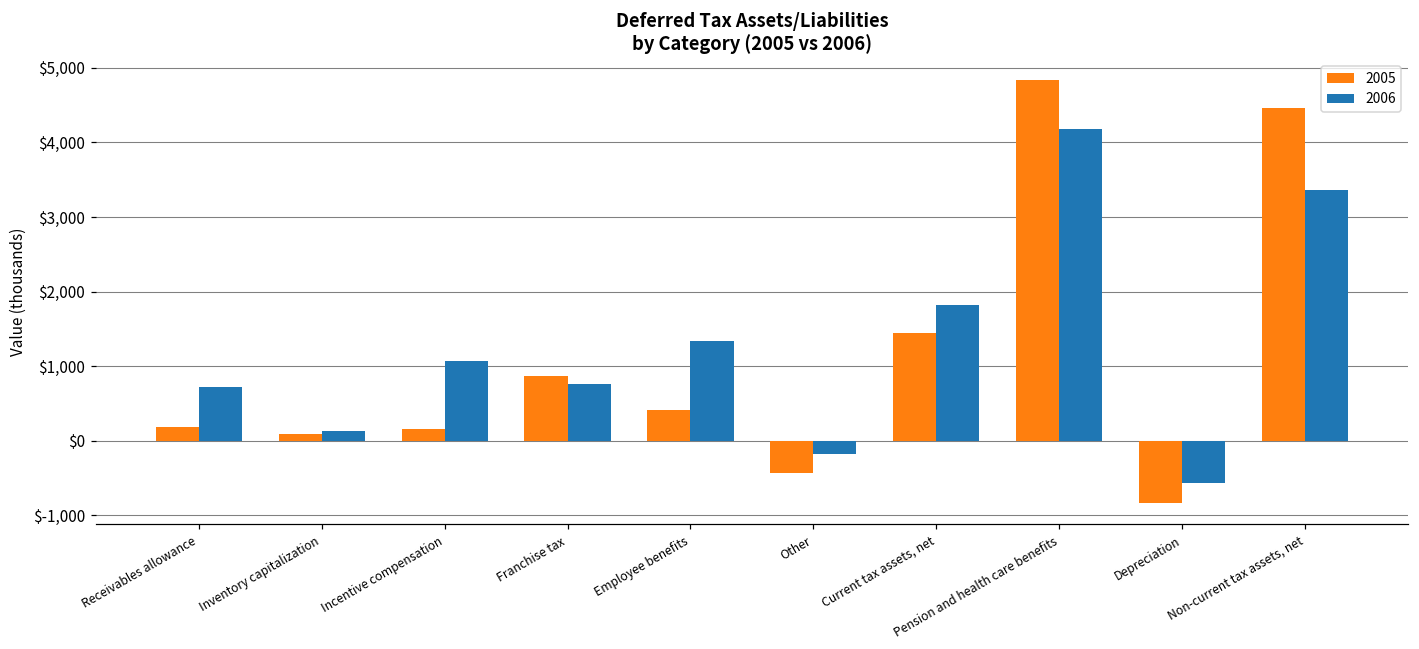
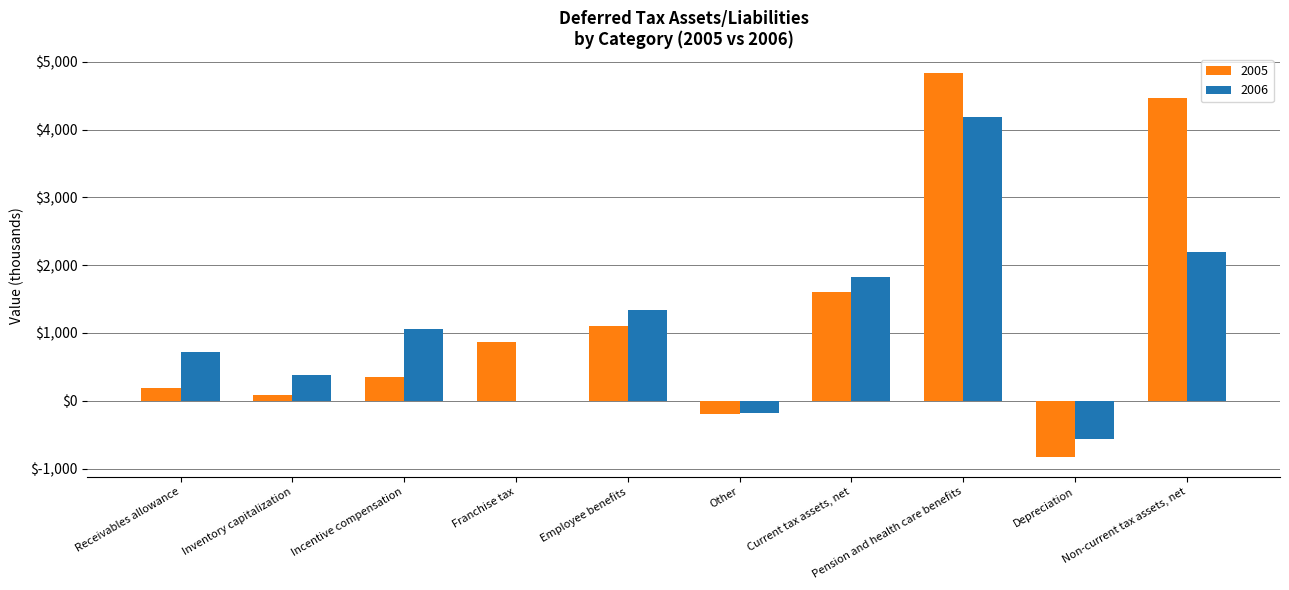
2006, Inventory capitalization: $100 -> $400
2005, Incentive compensation: $200 -> $300
2006, Franchise tax: $800 -> $0
2005, Employee benefits: $400 -> $1,100
2005, Other: $-400 -> $-200
2005, Current tax assets, net: $1,400 -> $1,600
2006, Non-current tax assets, net: $3,400 -> $2,200
